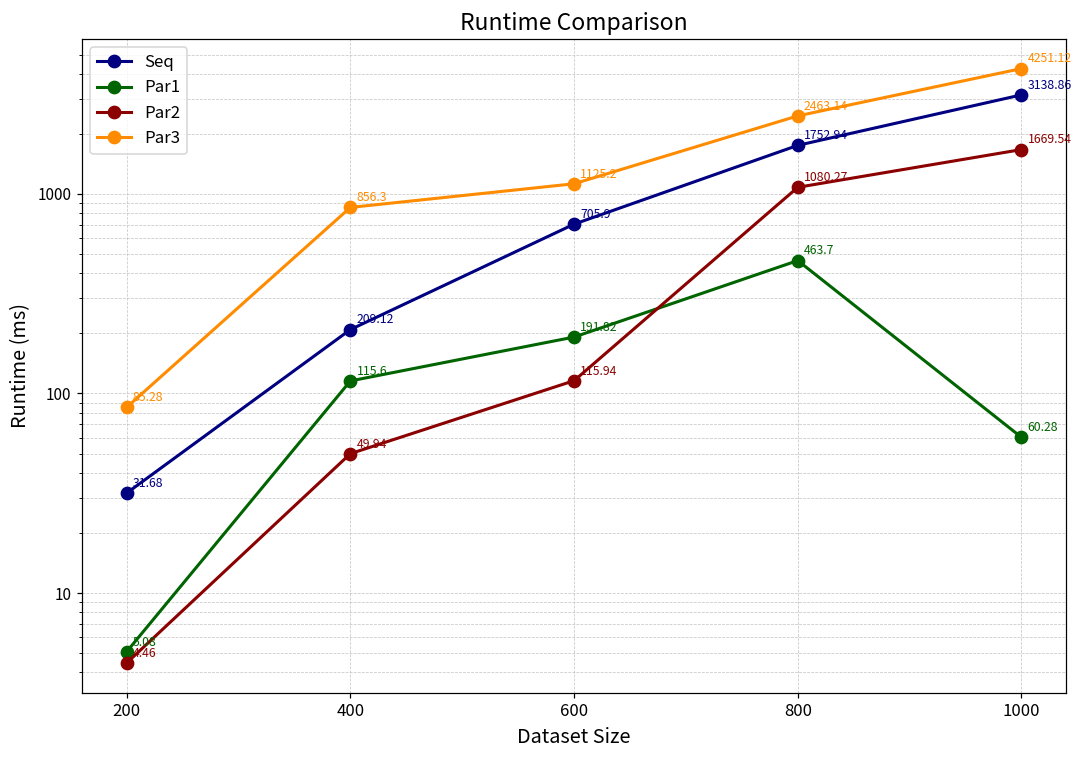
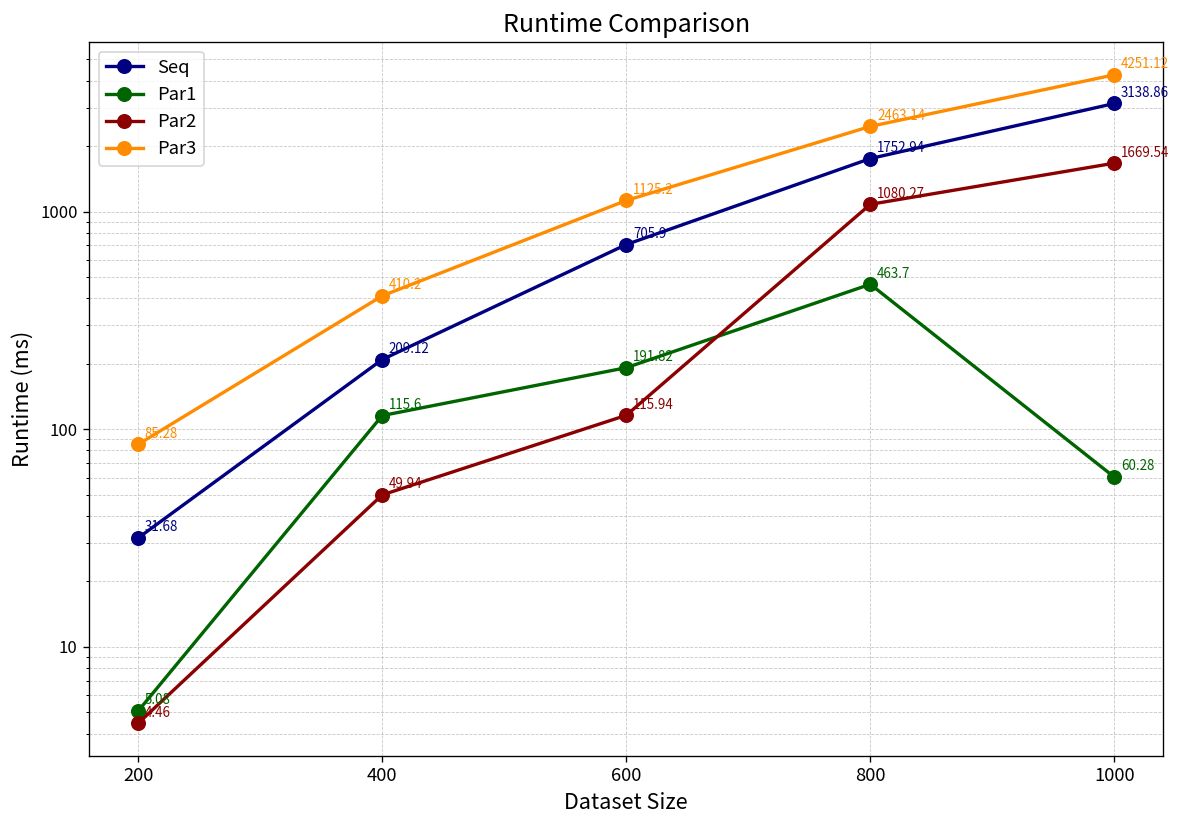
Par3, 400: 856.3 -> 410.2
